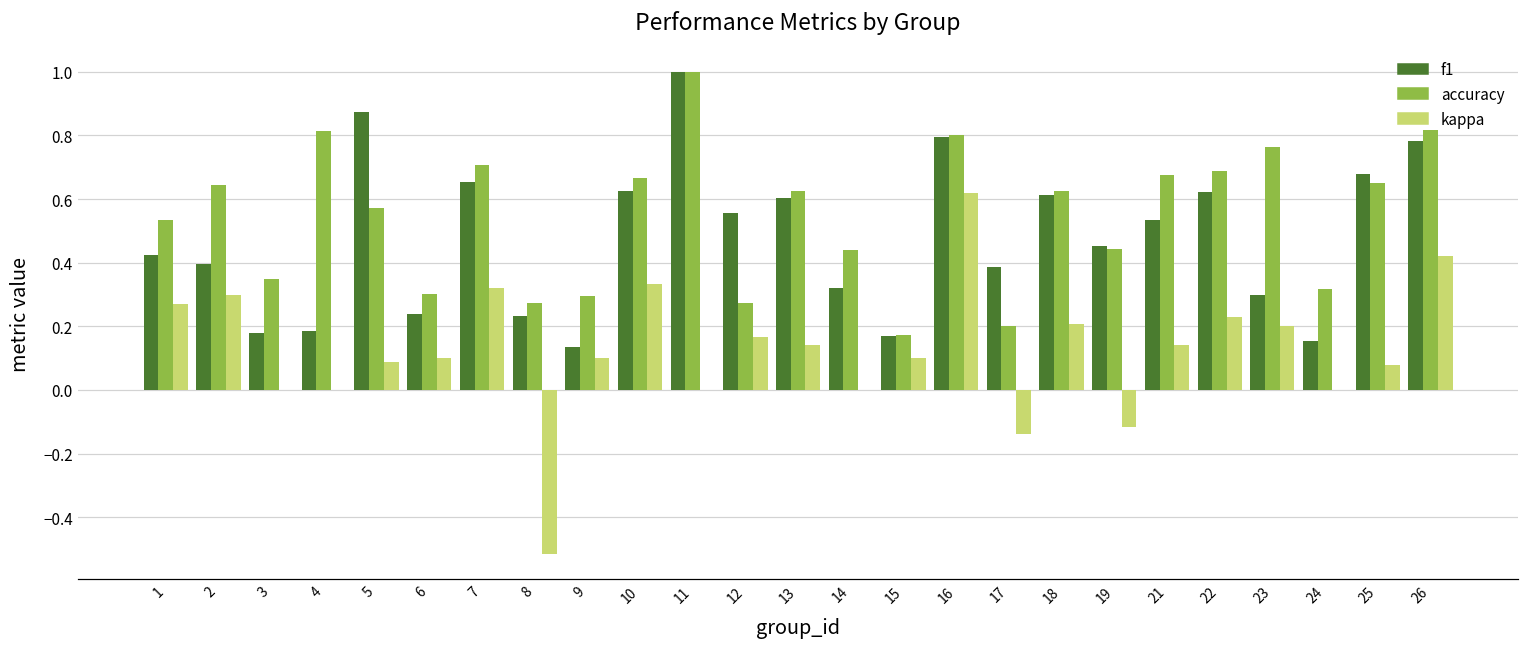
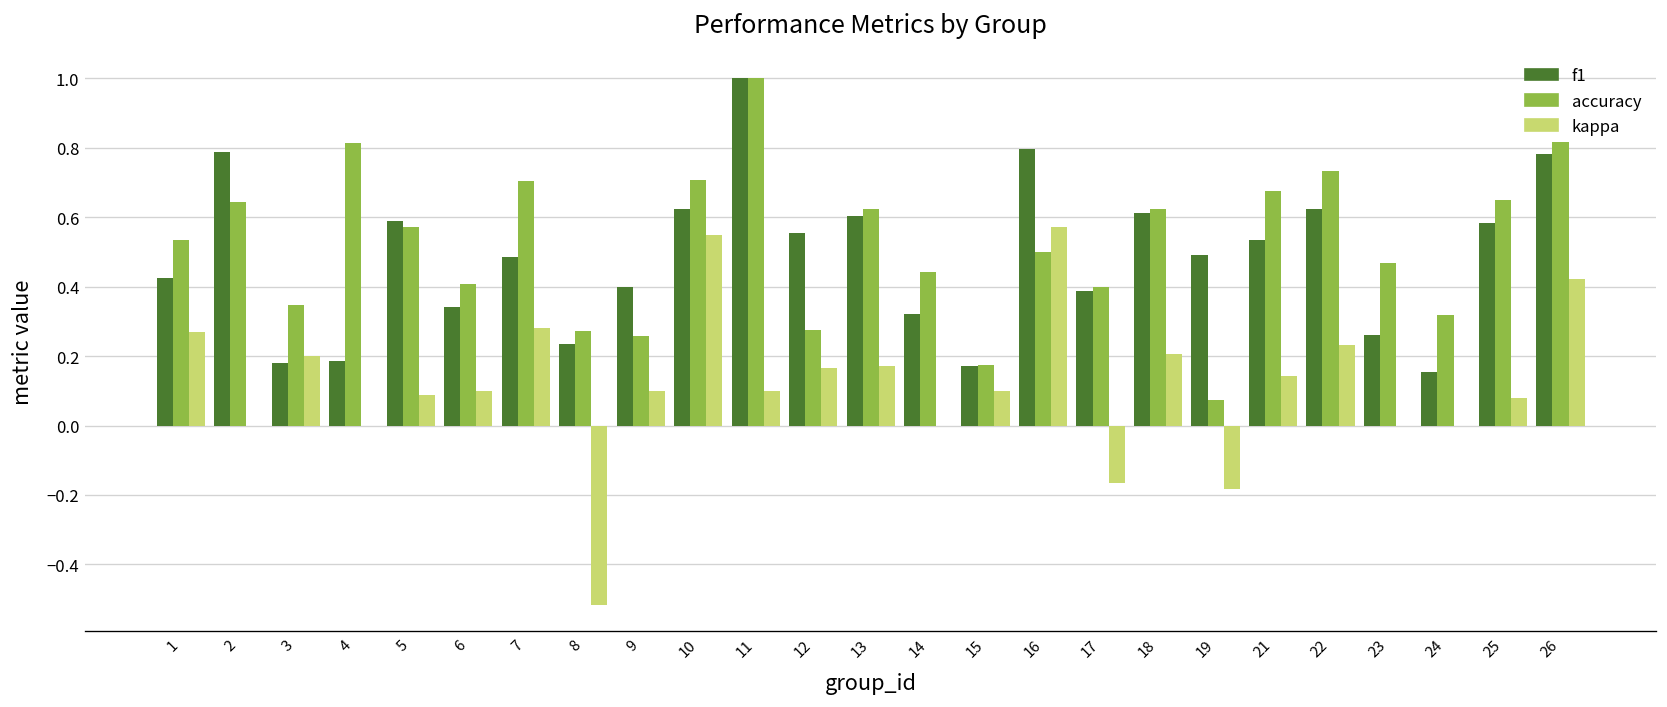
f1, 2: 0.40 -> 0.79
kappa, 2: 0.3 -> 0.0
kappa, 3: 0.0 -> 0.2
f1, 5: 0.87 -> 0.59
f1, 6: 0.24 -> 0.34
accuracy, 6: 0.30 -> 0.41
f1, 7: 0.65 -> 0.49
kappa, 7: 0.32 -> 0.28
f1, 9: 0.13 -> 0.40
accuracy, 9: 0.29 -> 0.26
accuracy, 10: 0.67 -> 0.71
kappa, 10: 0.33 -> 0.55
kappa, 11: 0.0 -> 0.1
kappa, 13: 0.14 -> 0.17
accuracy, 16: 0.8 -> 0.5
kappa, 16: 0.62 -> 0.57
accuracy, 17: 0.2 -> 0.4
kappa, 17: -0.14 -> -0.17
f1, 19: 0.45 -> 0.49
accuracy, 19: 0.44 -> 0.07
kappa, 19: -0.12 -> -0.18
accuracy, 22: 0.69 -> 0.73
f1, 23: 0.30 -> 0.26
accuracy, 23: 0.76 -> 0.47
kappa, 23: 0.2 -> 0.0
f1, 25: 0.68 -> 0.58
